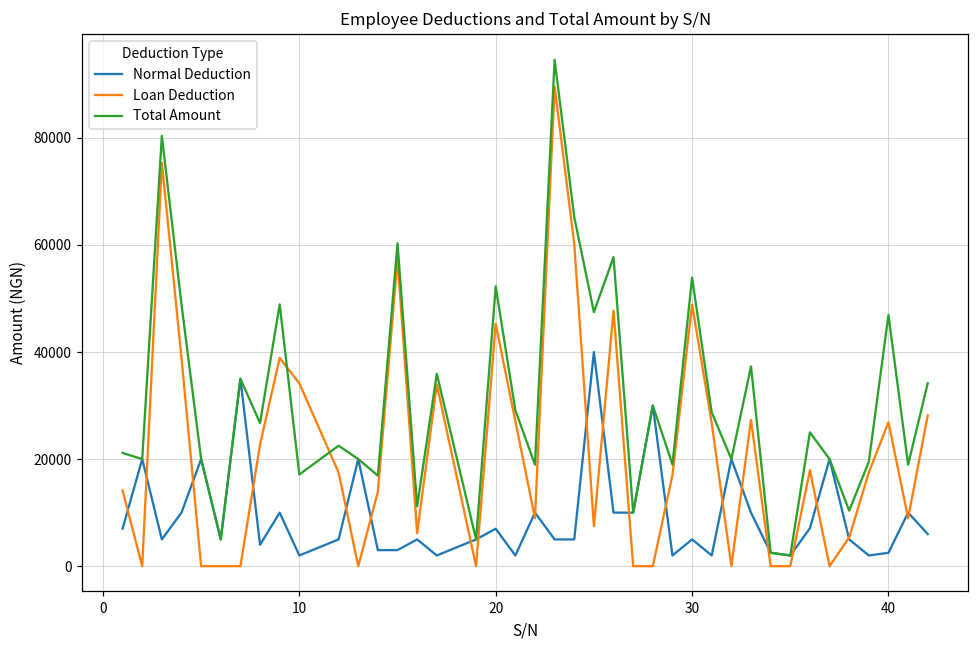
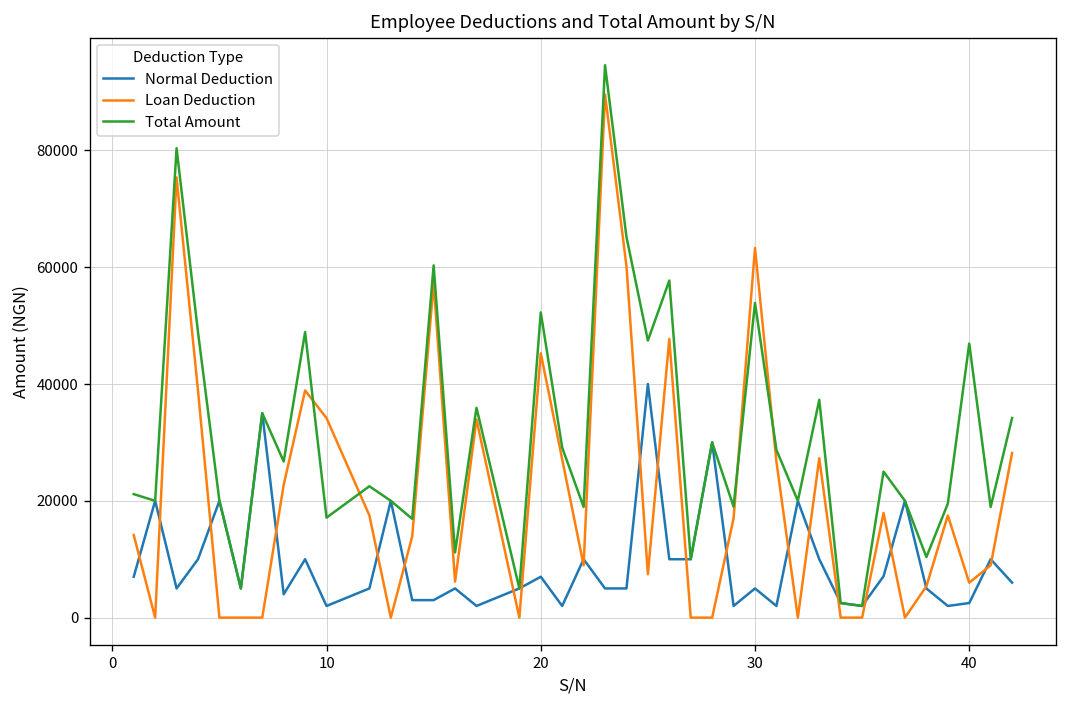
Loan Deduction, 30: 49000 -> 63000
Loan Deduction, 40: 27000 -> 6000
